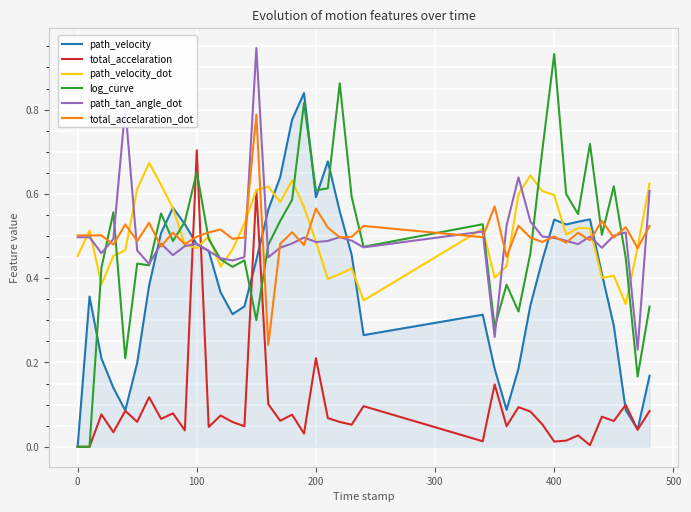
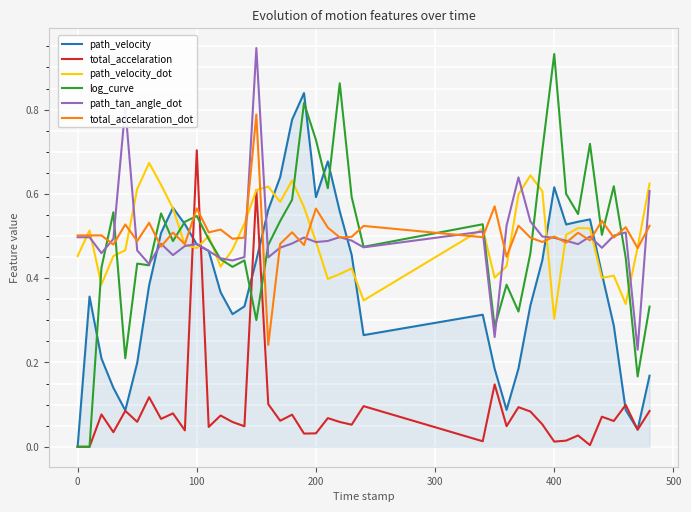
log_curve, 100: 0.65 -> 0.55
total_accelaration_dot, 100: 0.50 -> 0.57
total_accelaration, 200: 0.21 -> 0.03
log_curve, 200: 0.61 -> 0.73
path_velocity, 400: 0.54 -> 0.62
path_velocity_dot, 400: 0.60 -> 0.30
